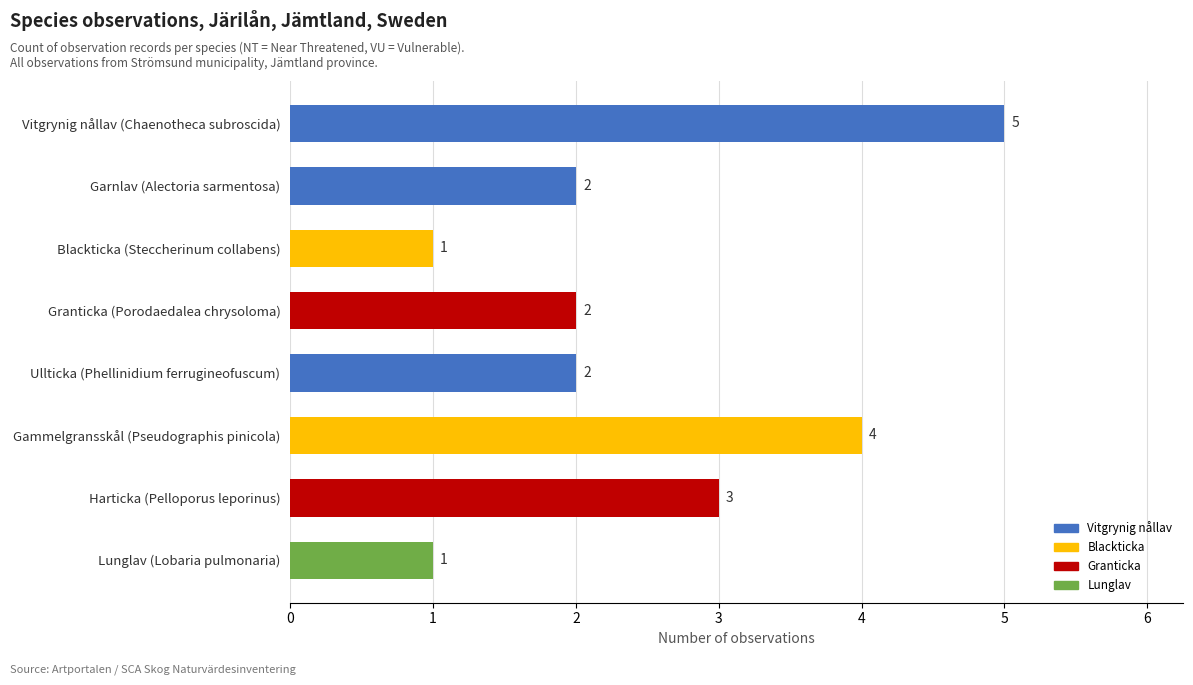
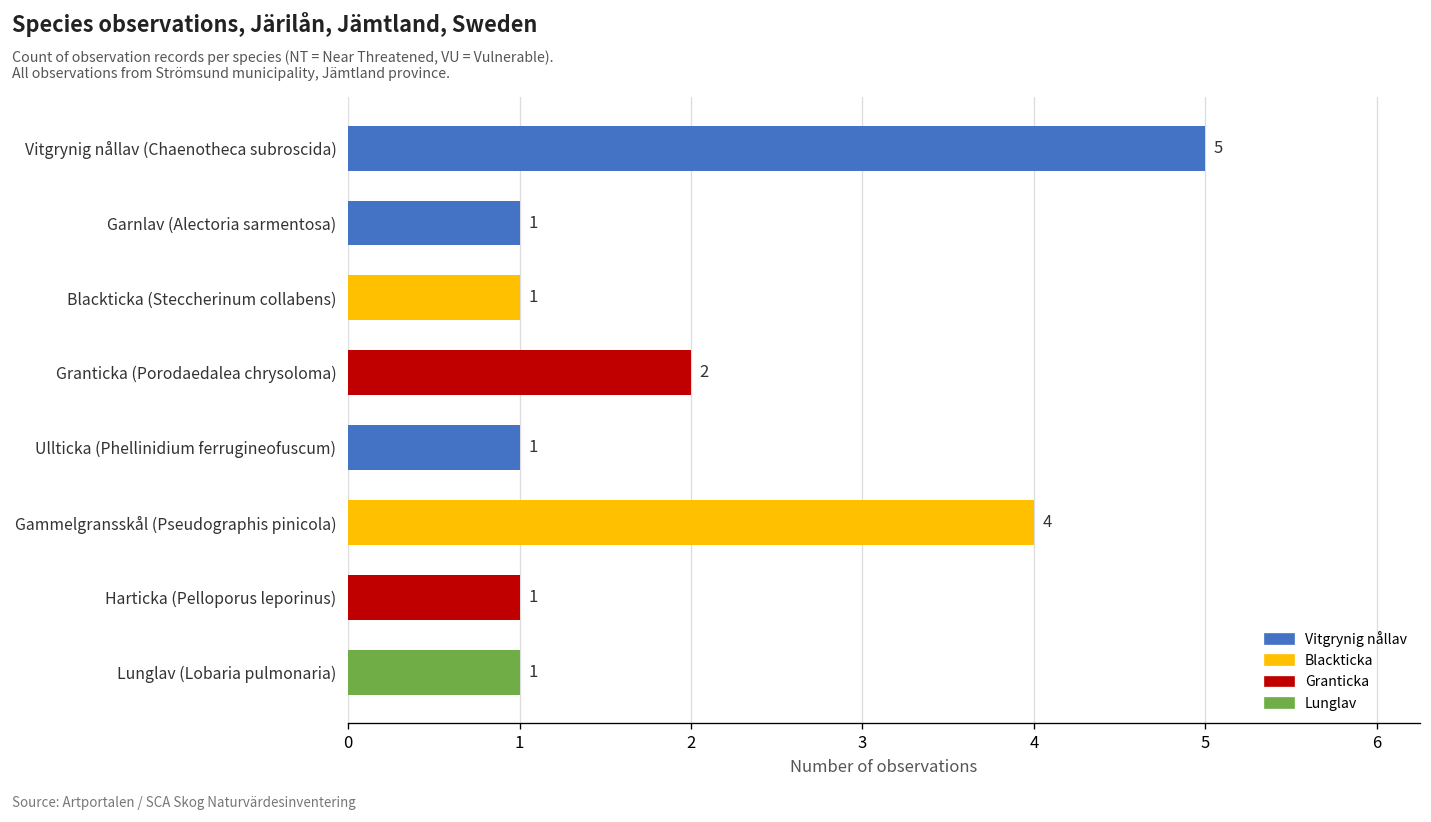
Garnlav (Alectoria sarmentosa): 2 -> 1
Ullticka (Phellinidium ferrugineofuscum): 2 -> 1
Harticka (Pelloporus leporinus): 3 -> 1
